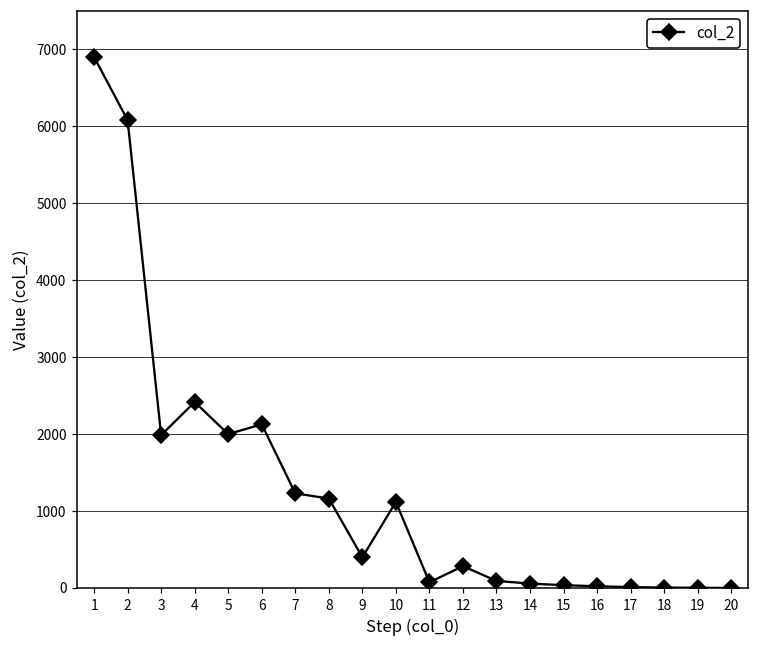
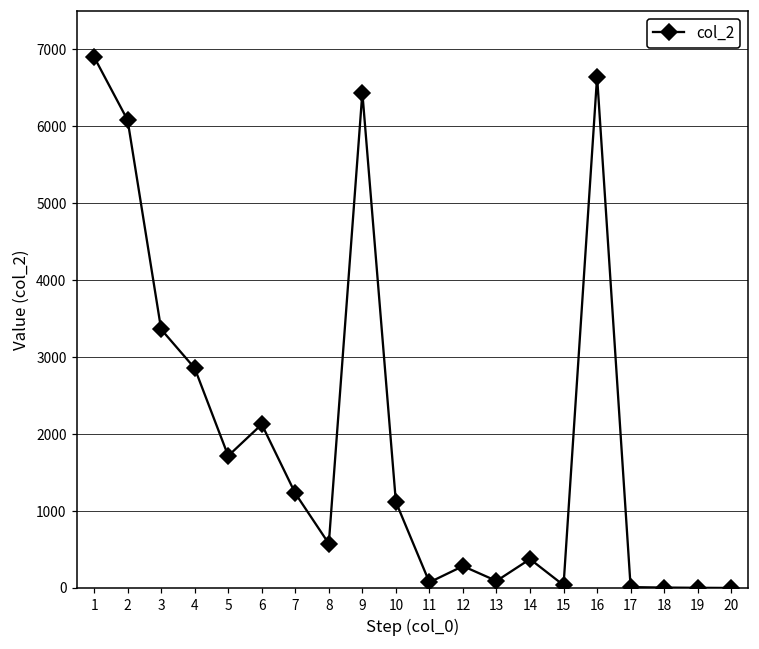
3: 2000 -> 3400
4: 2400 -> 2900
5: 2000 -> 1700
8: 1200 -> 600
9: 400 -> 6400
14: 100 -> 400
16: 0 -> 6600
